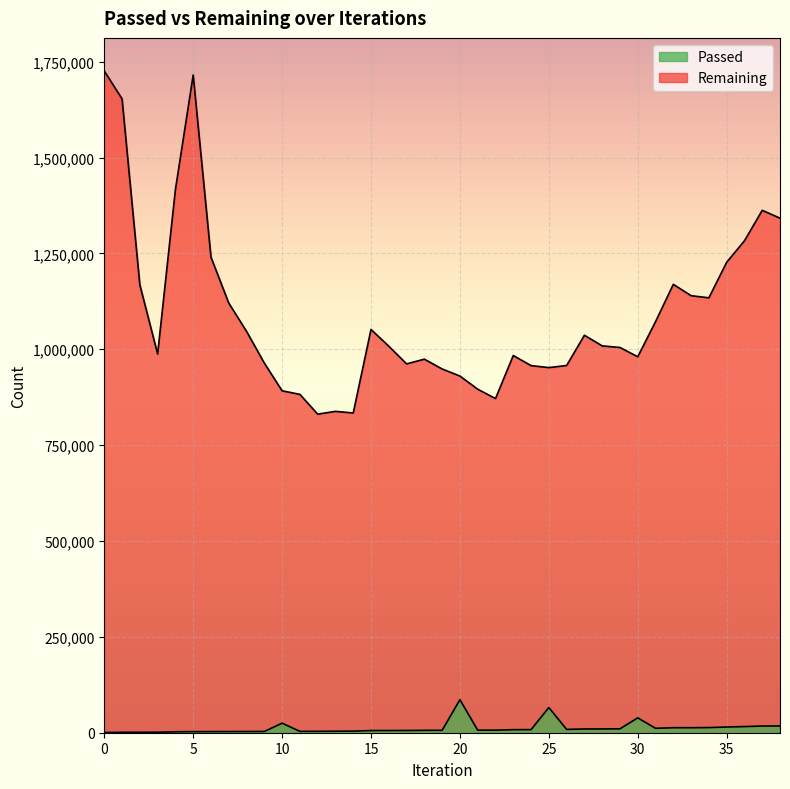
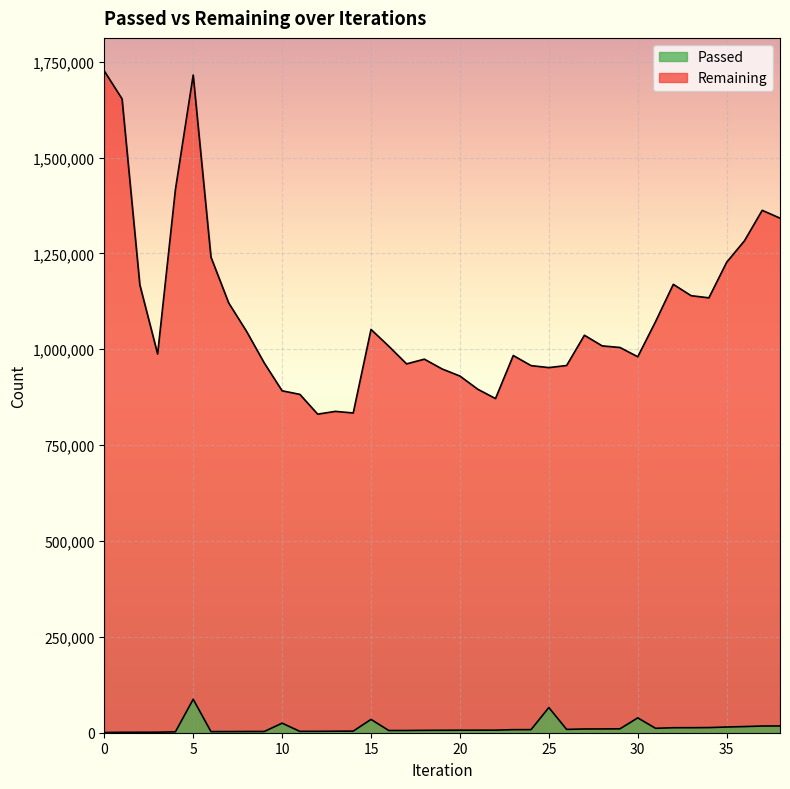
Passed, 5: 0 -> 90,000
Passed, 15: 10,000 -> 30,000
Passed, 20: 90,000 -> 10,000
